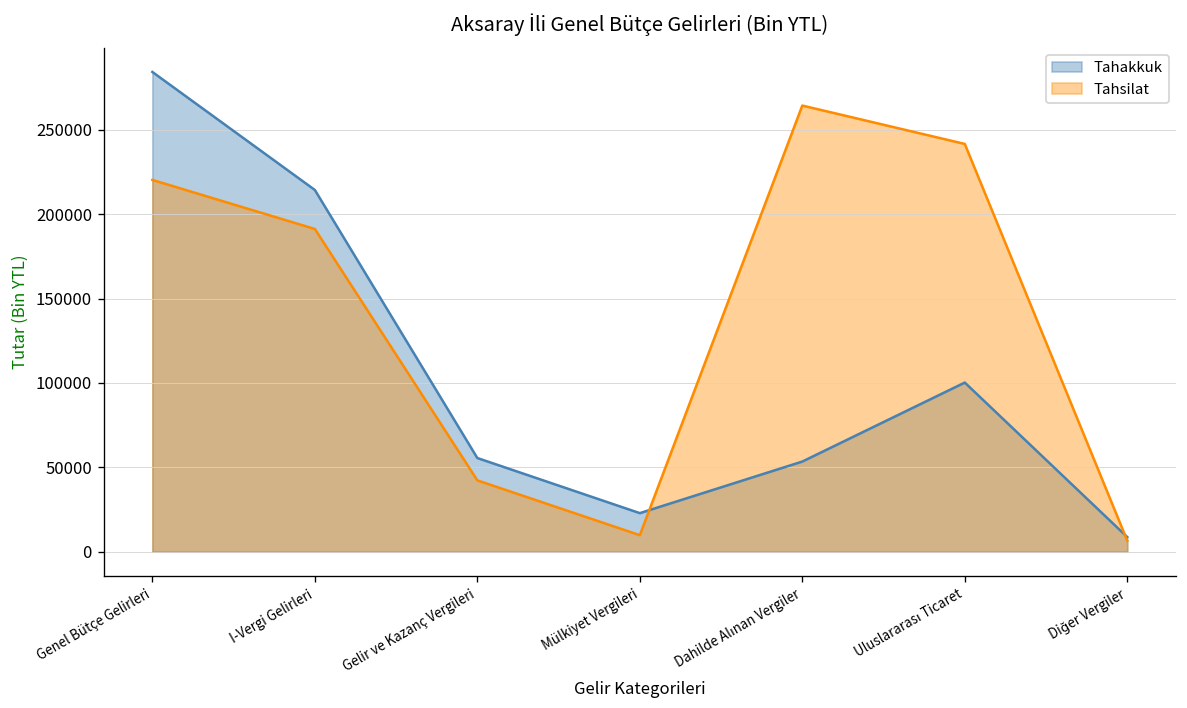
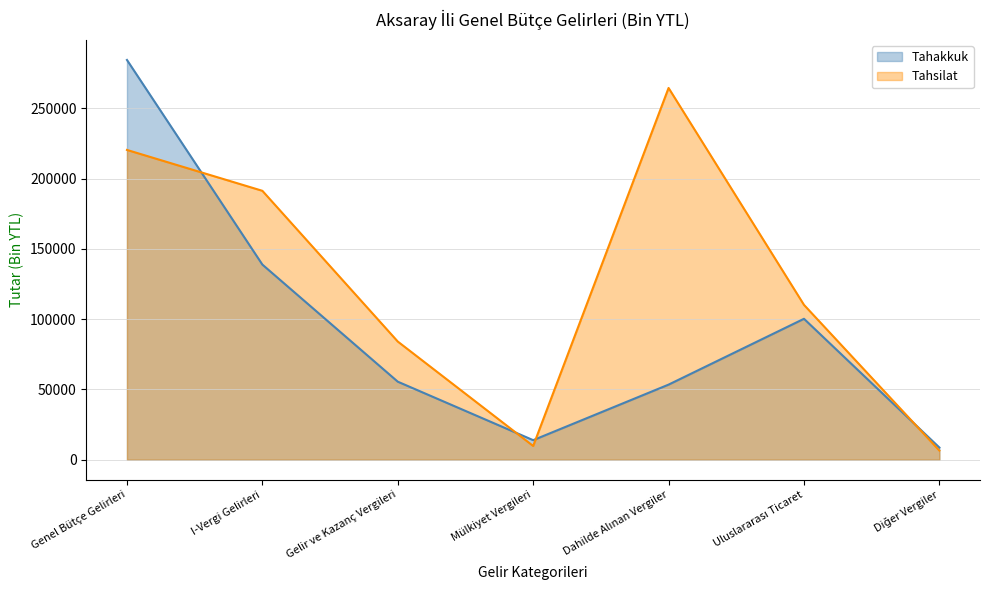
Tahakkuk, I-Vergi Gelirleri: 214000 -> 139000
Tahsilat, Gelir ve Kazanç Vergileri: 42000 -> 84000
Tahakkuk, Mülkiyet Vergileri: 23000 -> 14000
Tahsilat, Uluslararası Ticaret: 242000 -> 110000
